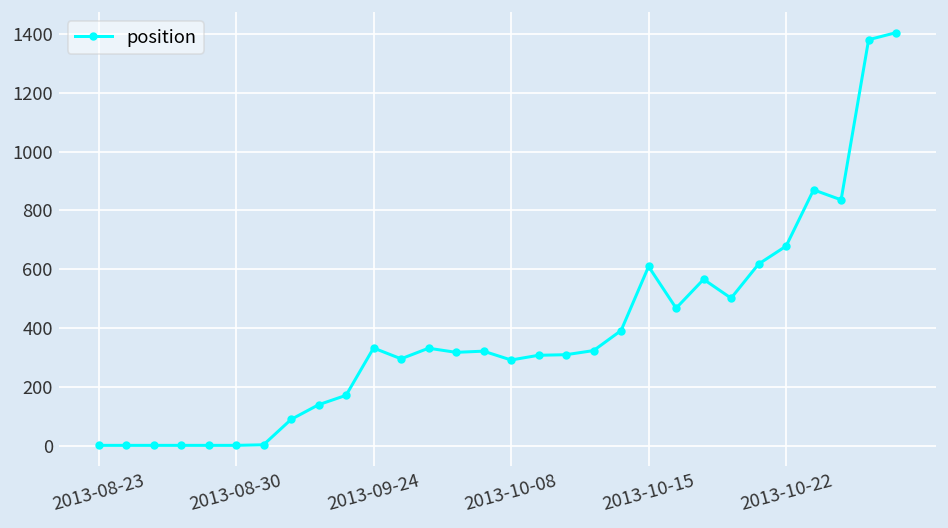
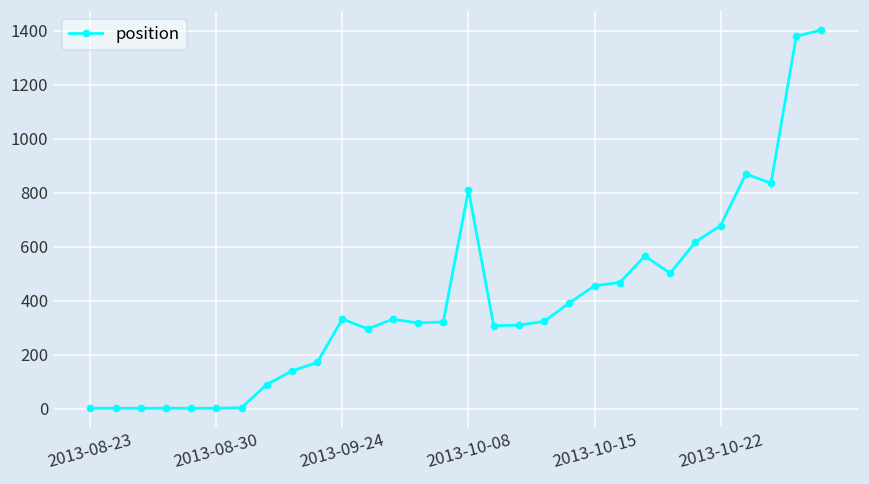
2013-10-08: 290 -> 810
2013-10-15: 610 -> 460
